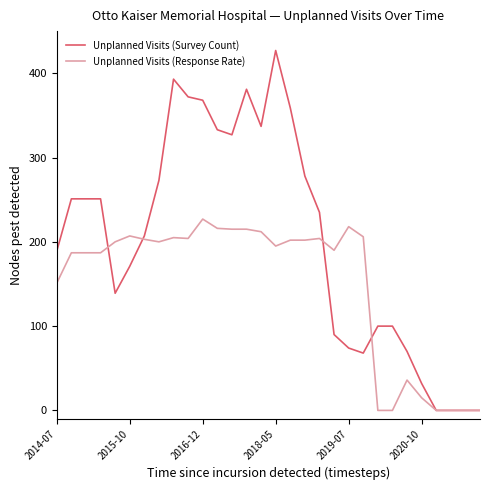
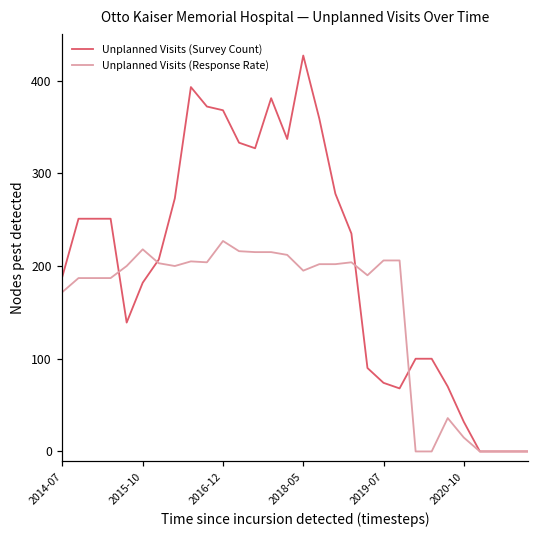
Unplanned Visits (Response Rate), 2014-07: 150 -> 170
Unplanned Visits (Survey Count), 2015-10: 170 -> 180
Unplanned Visits (Response Rate), 2015-10: 210 -> 220
Unplanned Visits (Response Rate), 2019-07: 220 -> 210
